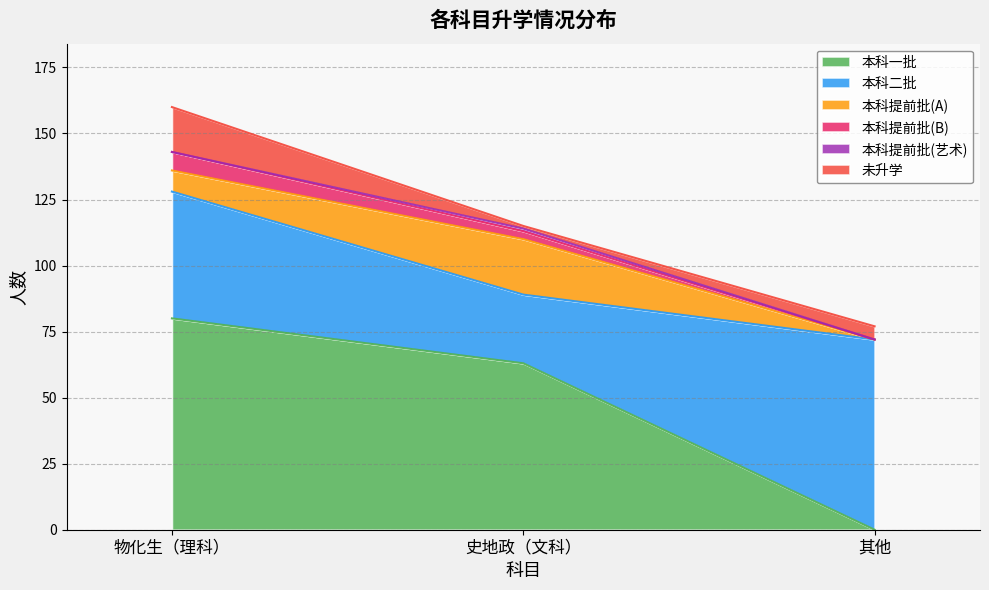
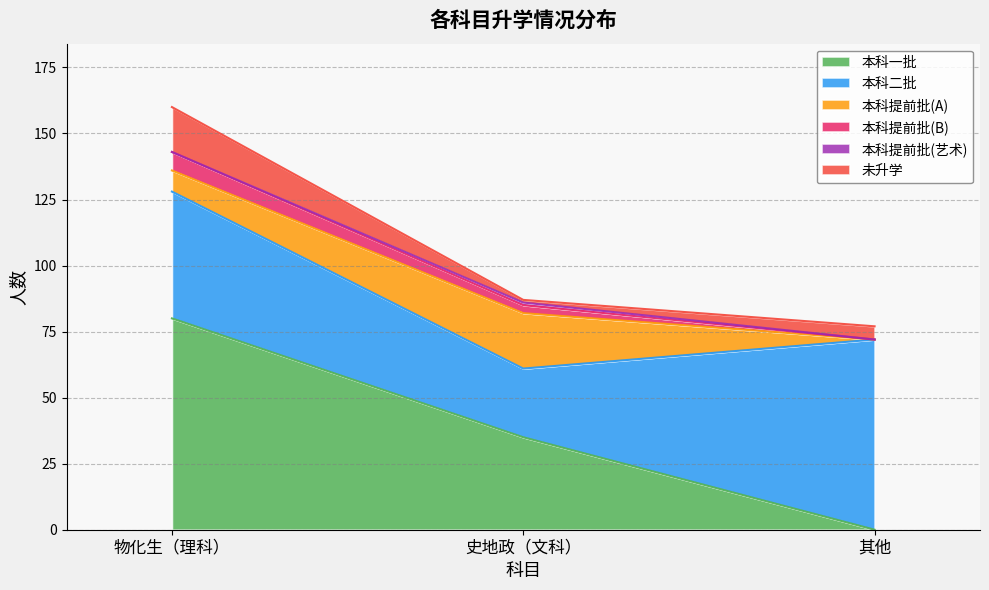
本科一批, 史地政（文科）: 63 -> 35
